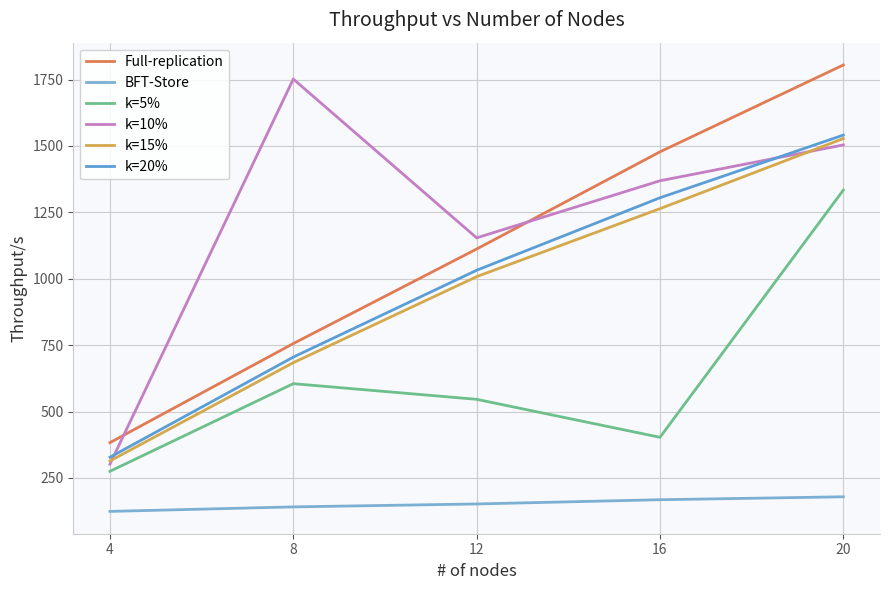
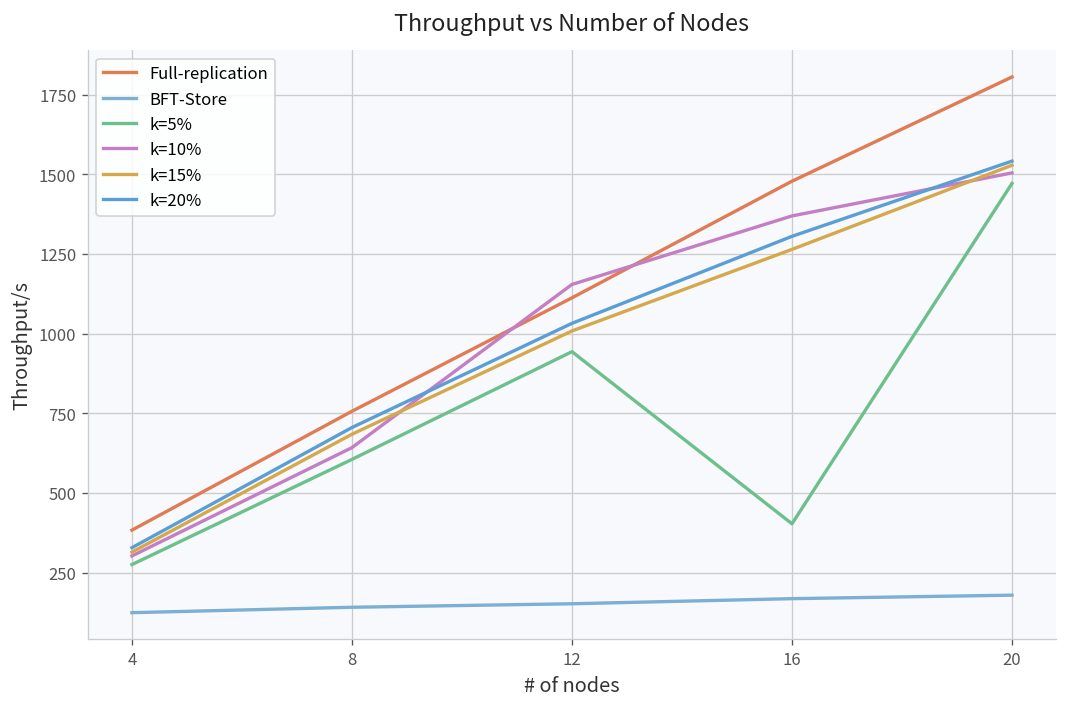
k=10%, 8: 1750 -> 640
k=5%, 12: 550 -> 940
k=5%, 20: 1330 -> 1470
